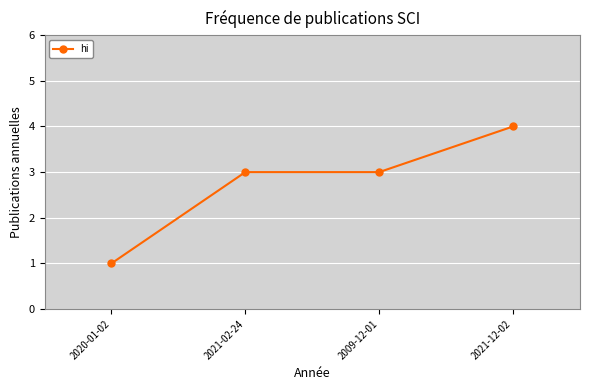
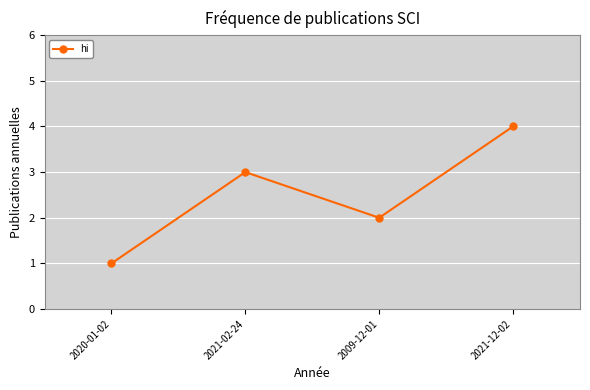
2009-12-01: 3 -> 2
